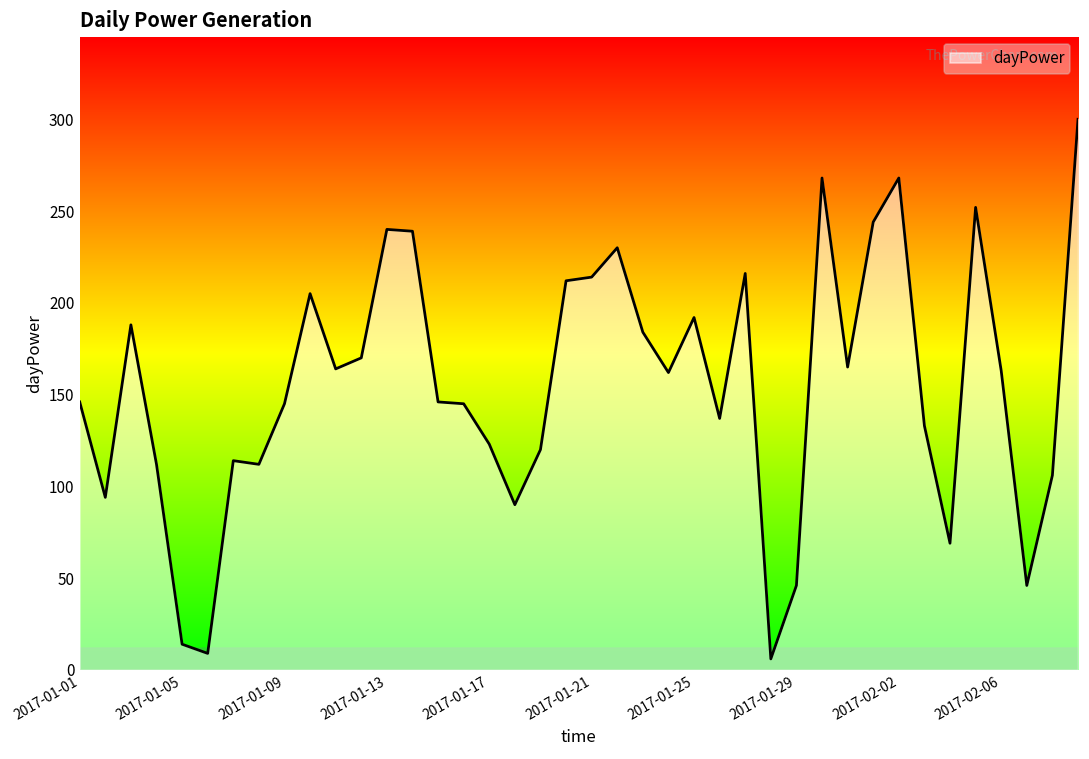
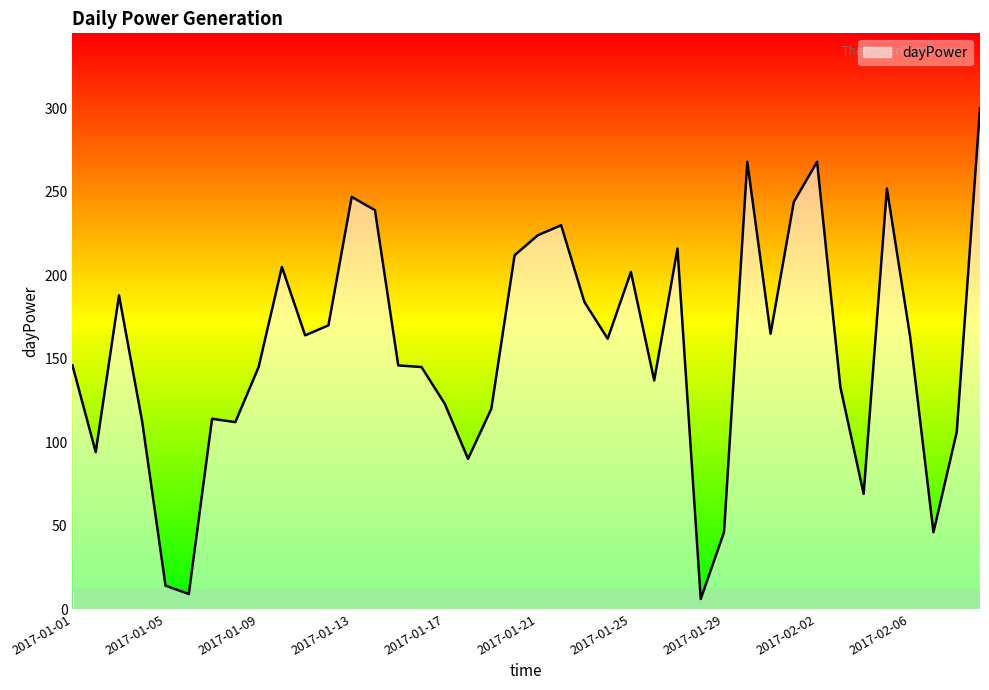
2017-01-13: 240 -> 247
2017-01-21: 214 -> 224
2017-01-25: 192 -> 202
